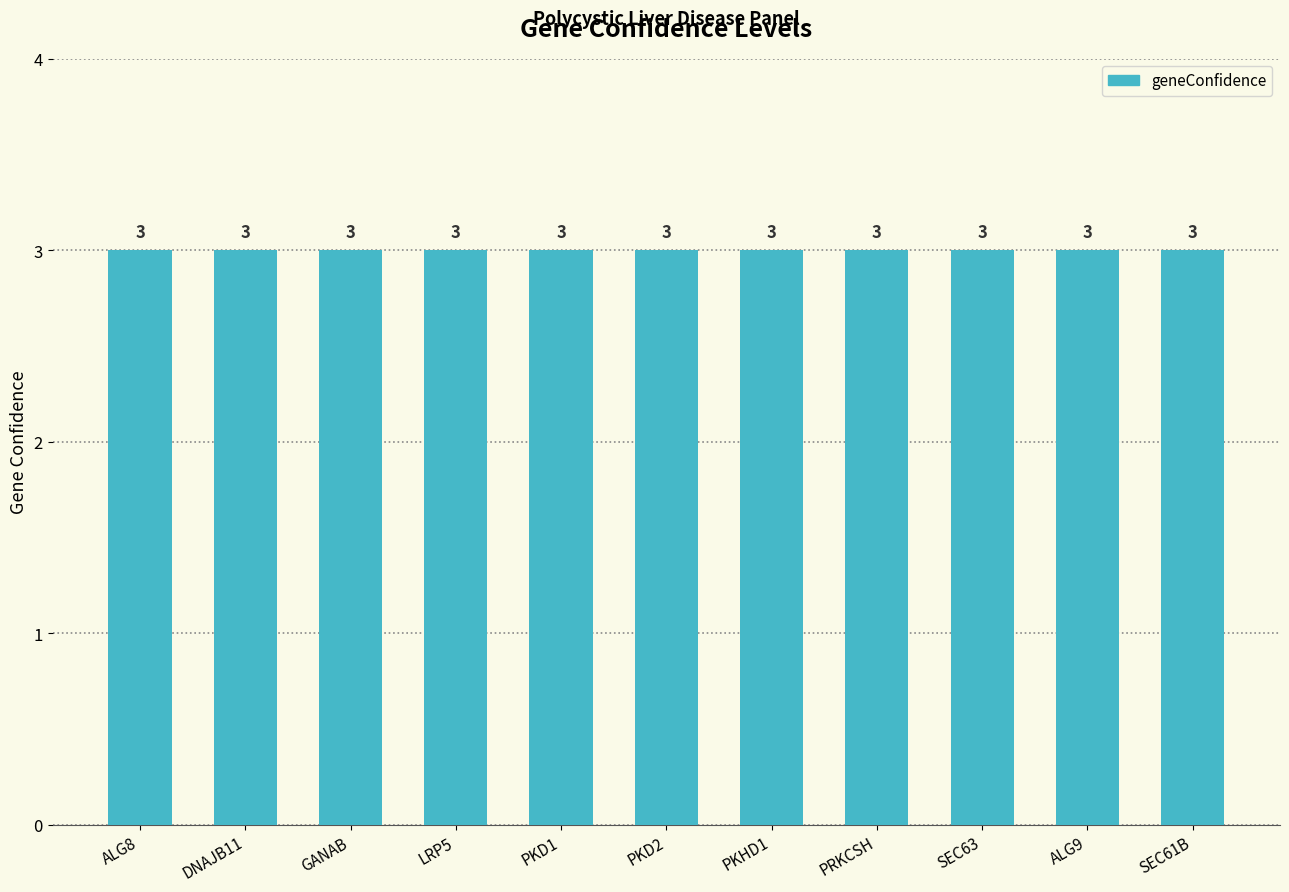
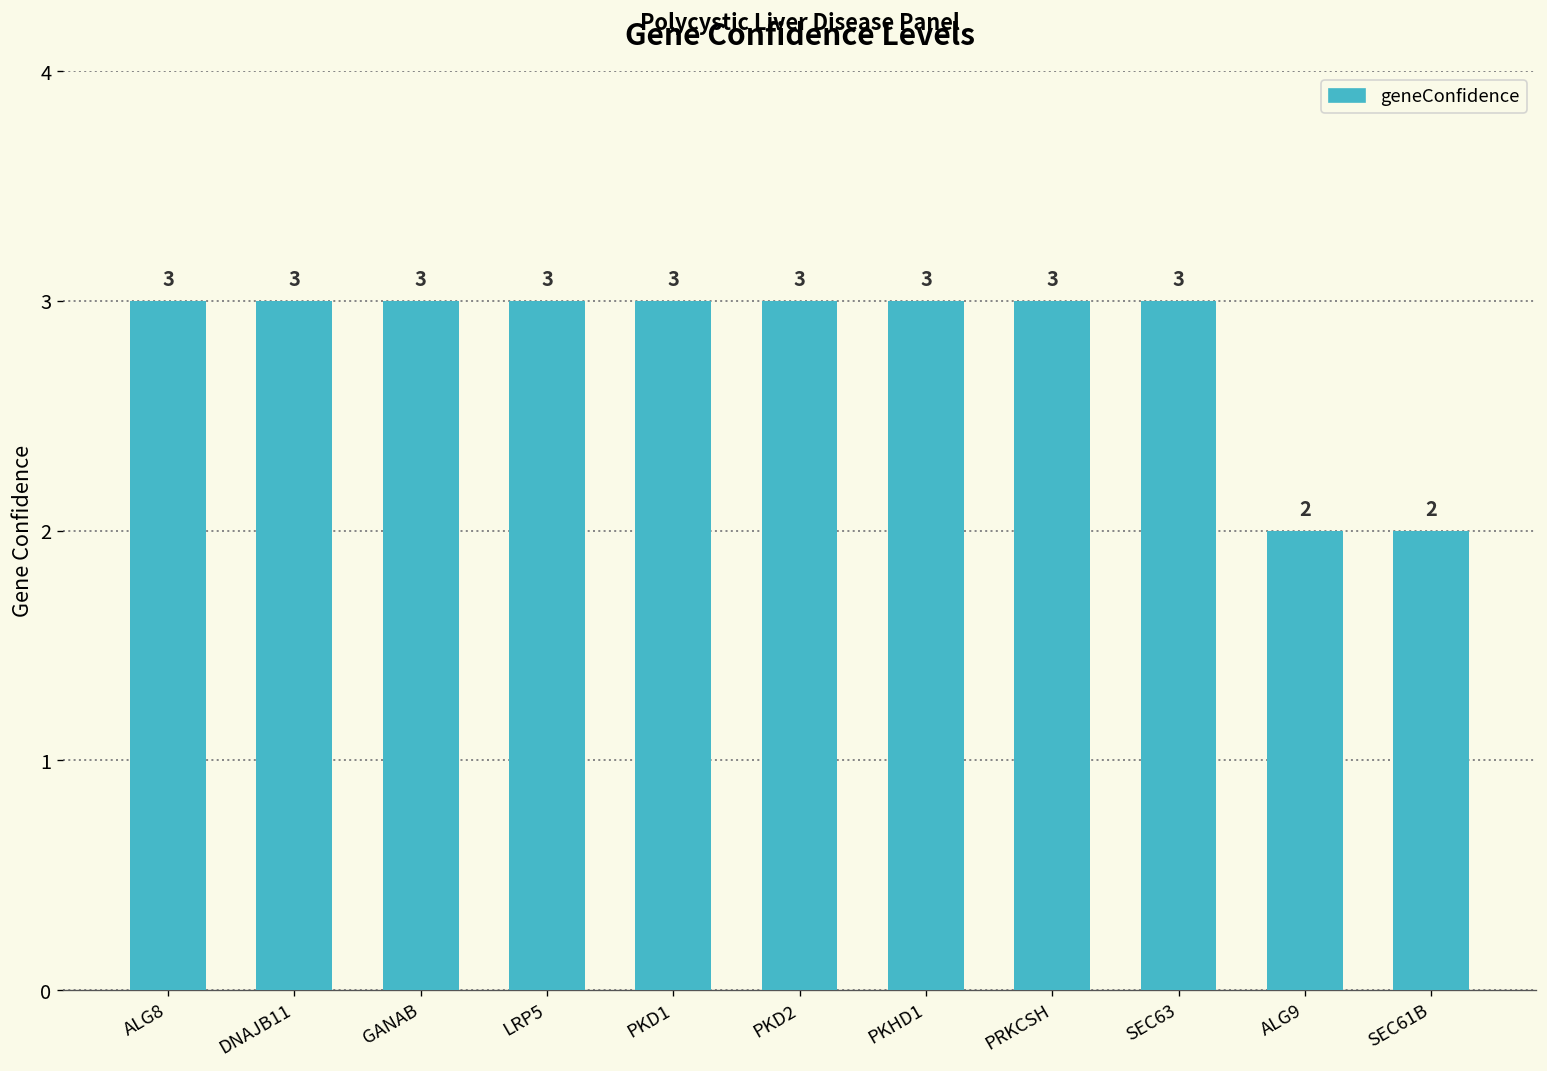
ALG9: 3 -> 2
SEC61B: 3 -> 2
